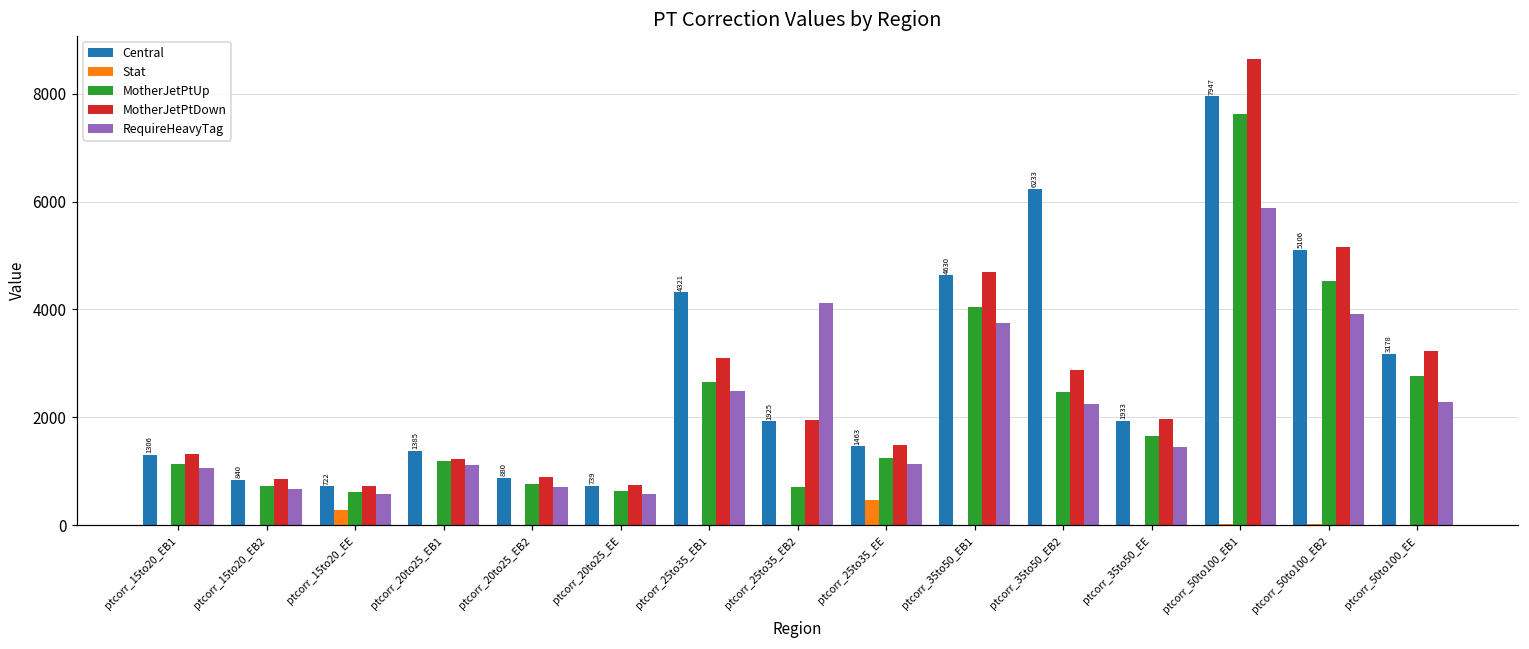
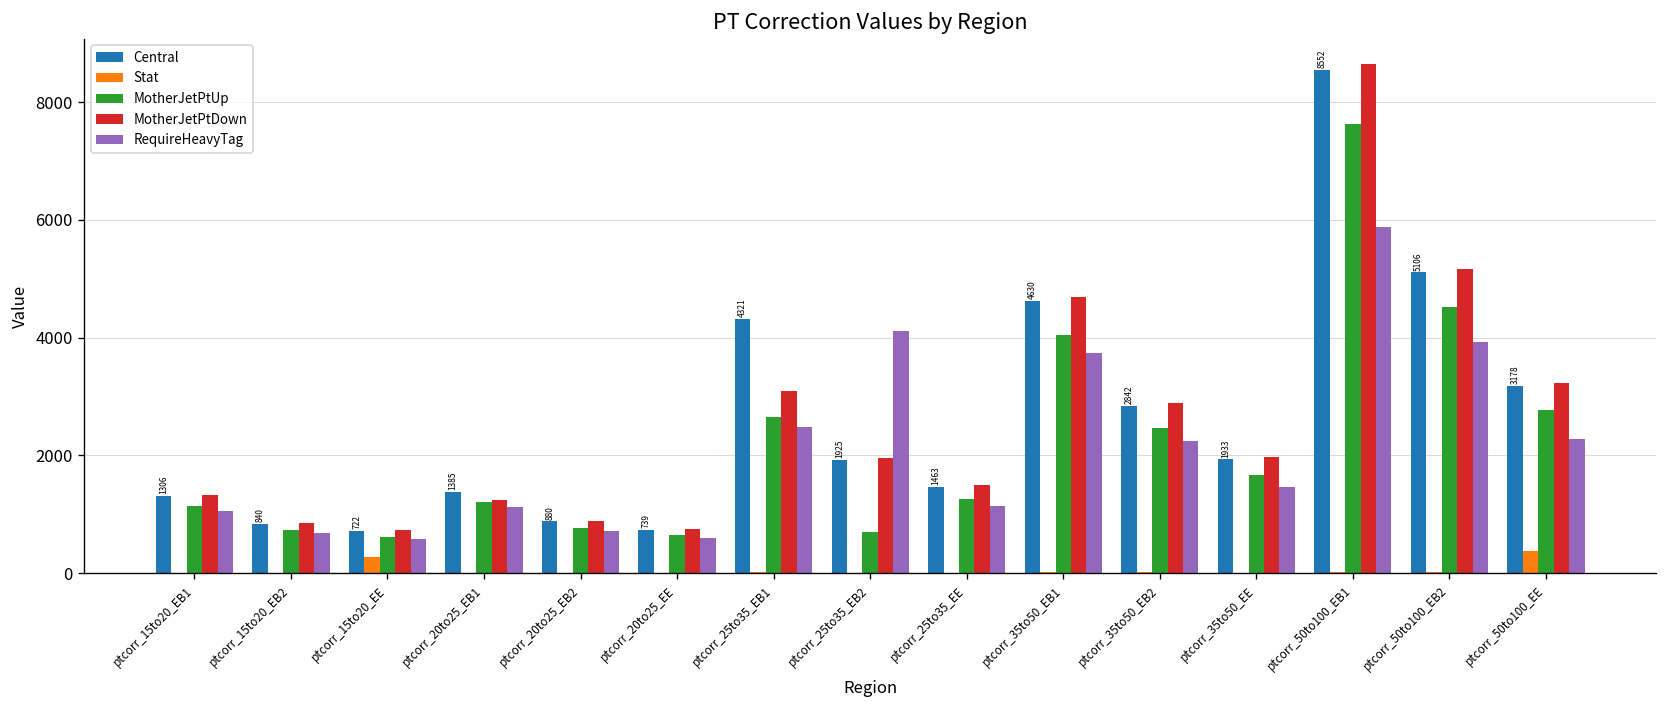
Stat, ptcorr_25to35_EE: 500 -> 0
Central, ptcorr_35to50_EB2: 6233 -> 2842
Central, ptcorr_50to100_EB1: 7947 -> 8552
Stat, ptcorr_50to100_EE: 0 -> 400
